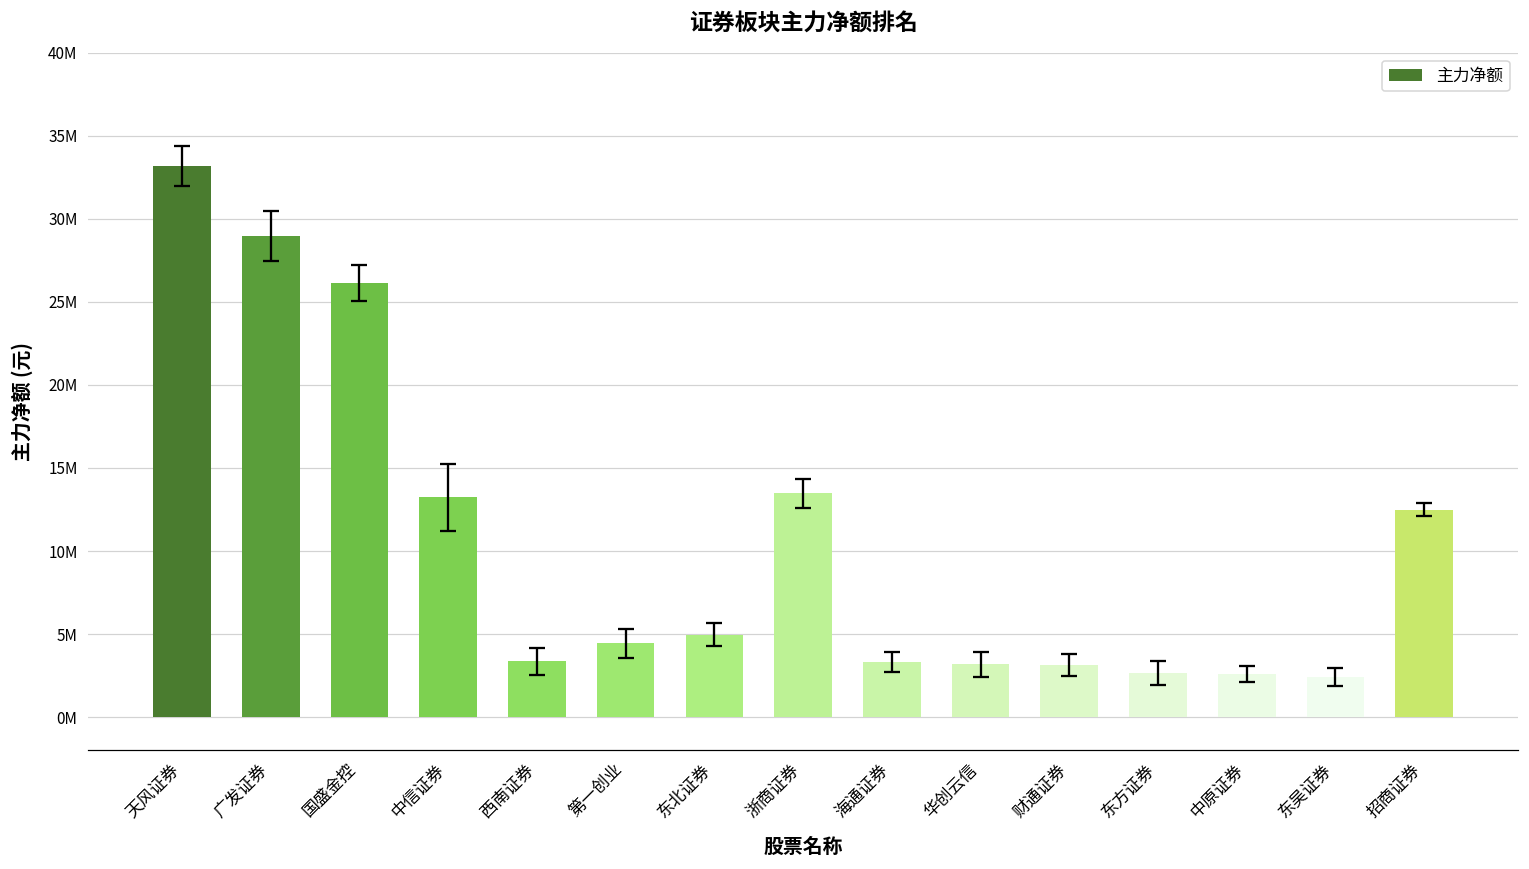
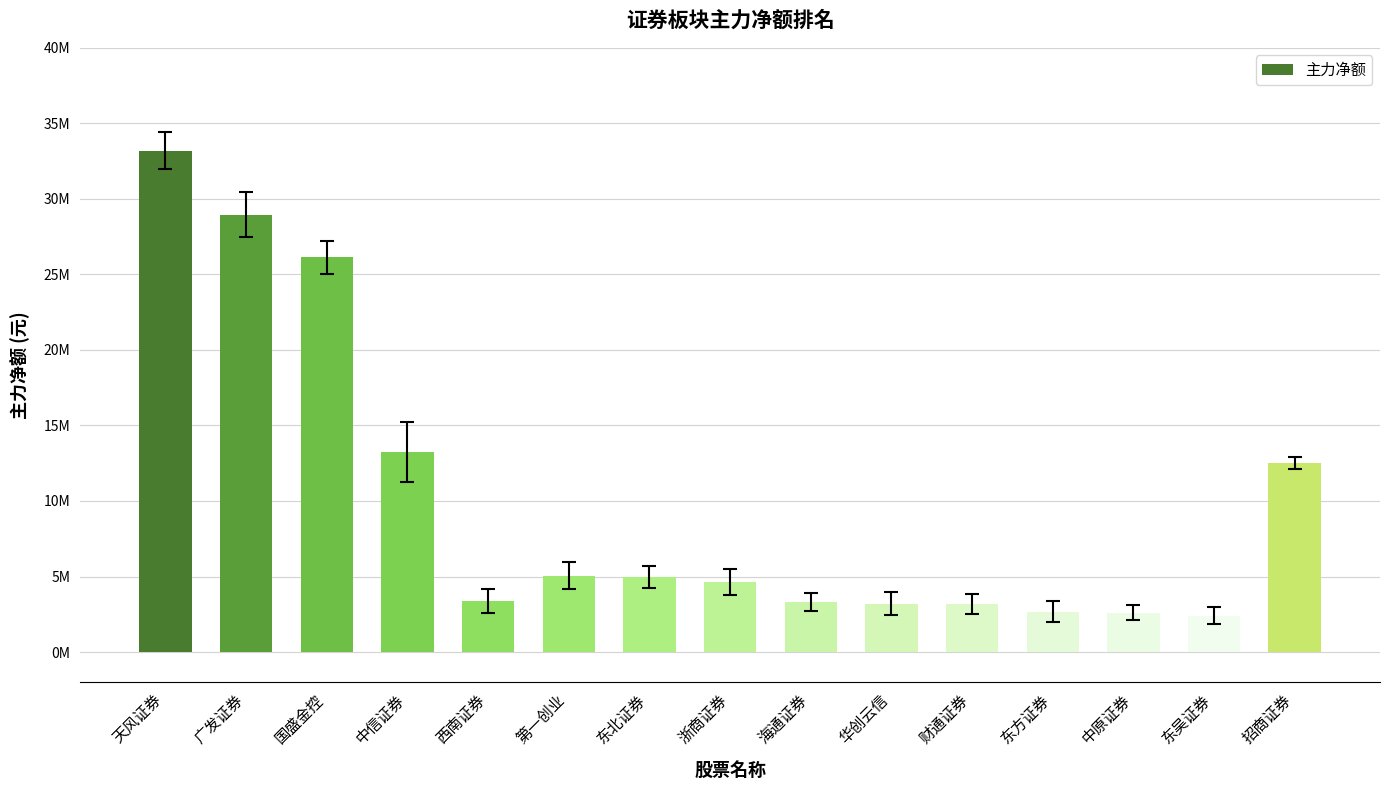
主力净额, 第一创业: 4400000 -> 5000000
主力净额, 浙商证券: 13500000 -> 4600000
